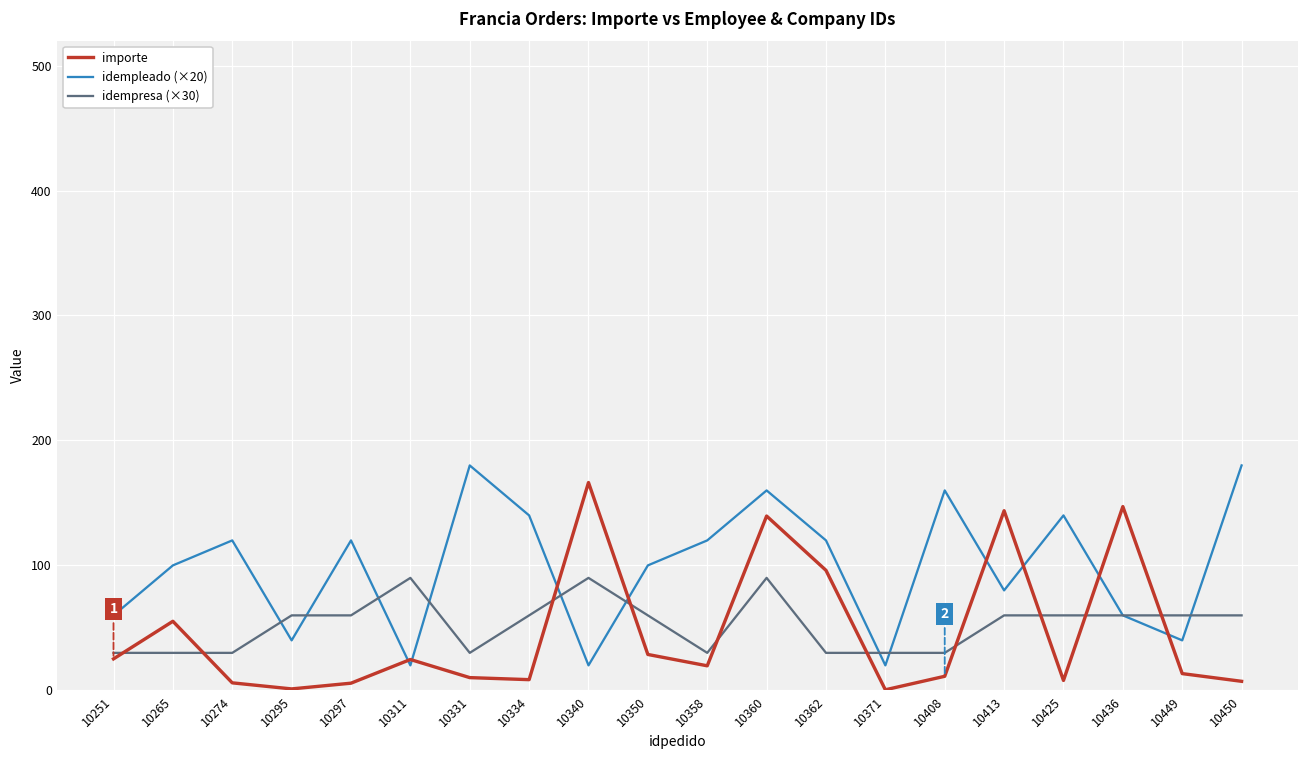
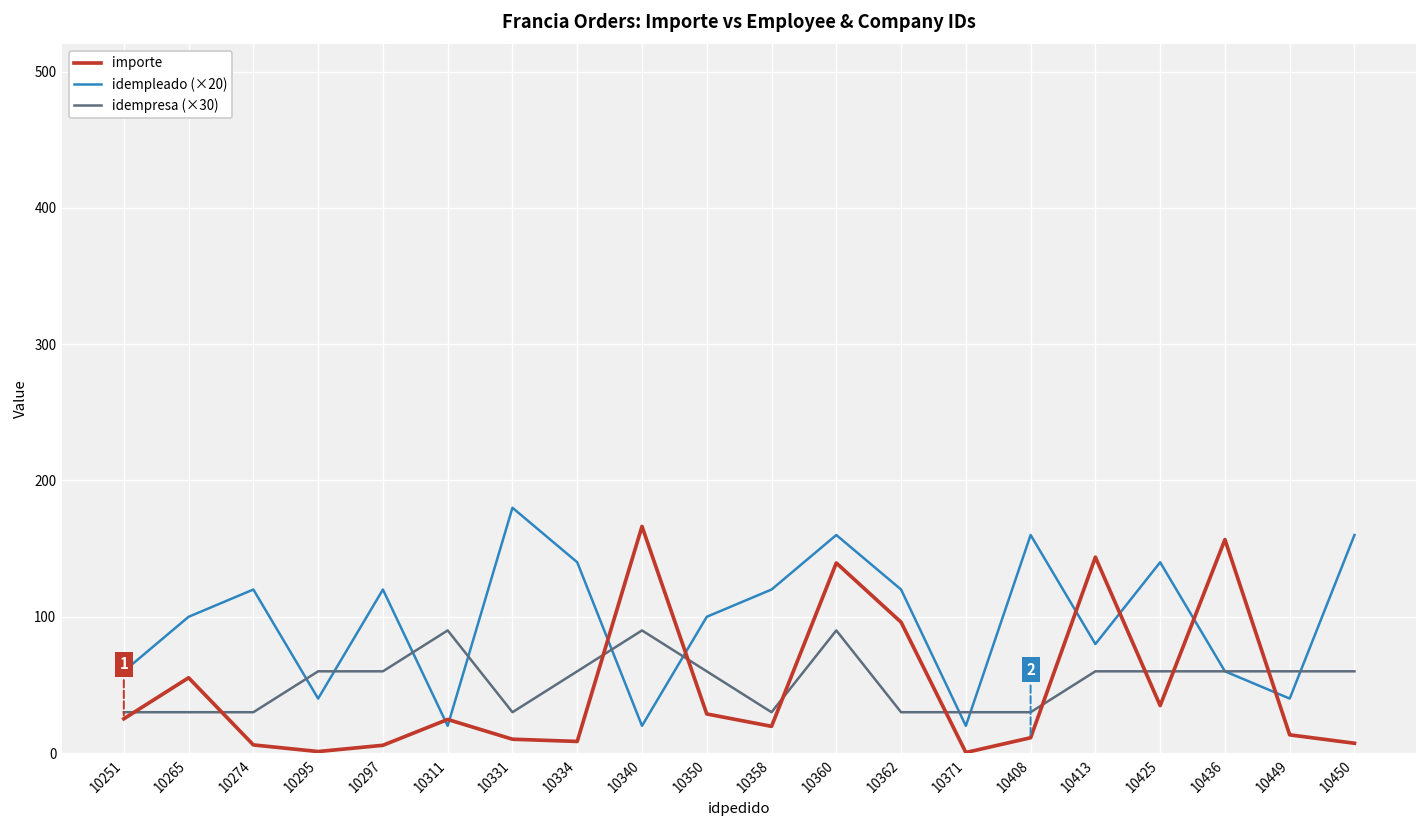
importe, 10425: 8 -> 35
importe, 10436: 147 -> 157
idempleado (×20), 10450: 180 -> 160
